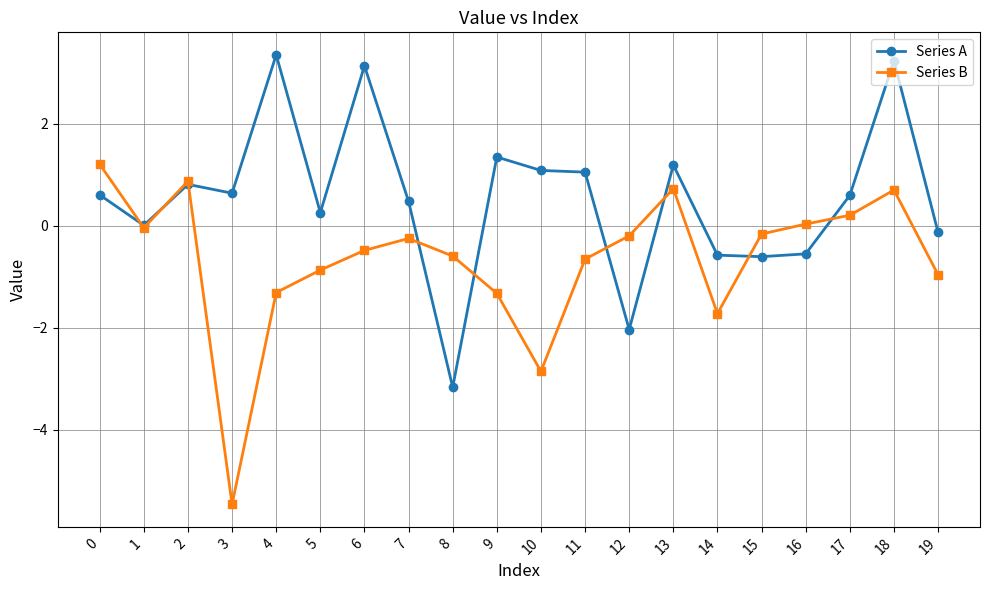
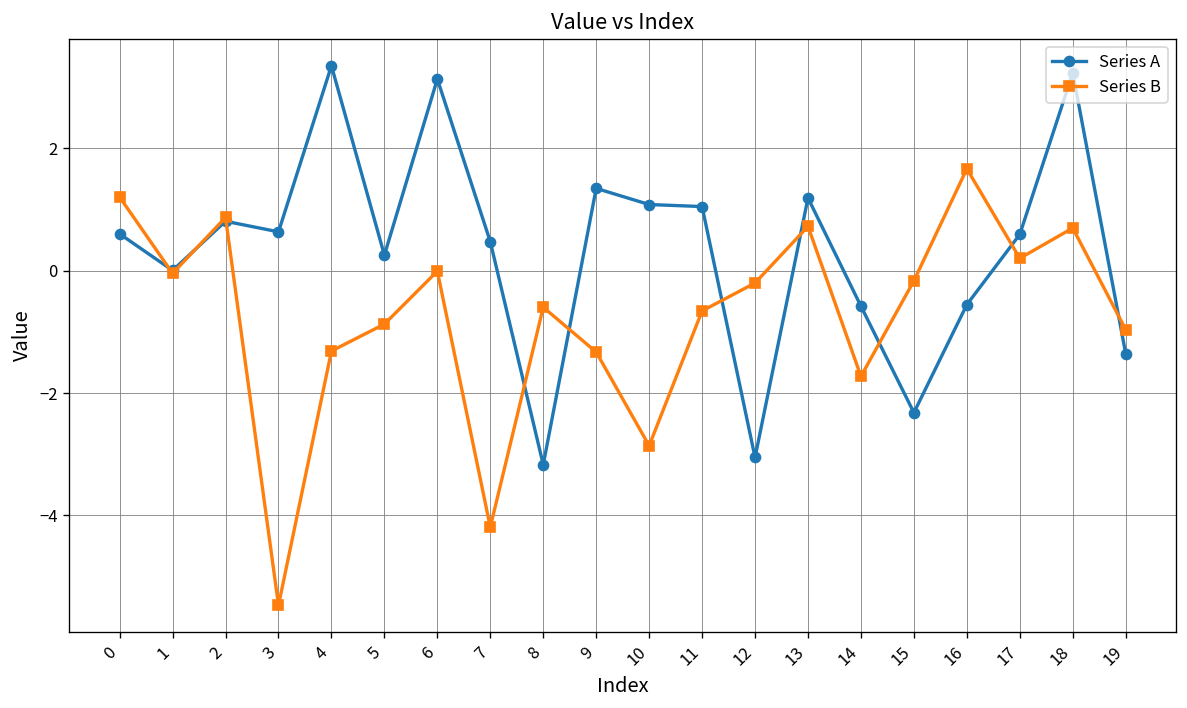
Series B, 6: -0.5 -> 0.0
Series B, 7: -0.3 -> -4.2
Series A, 12: -2.0 -> -3.1
Series A, 15: -0.6 -> -2.3
Series B, 16: 0.0 -> 1.7
Series A, 19: -0.1 -> -1.4
